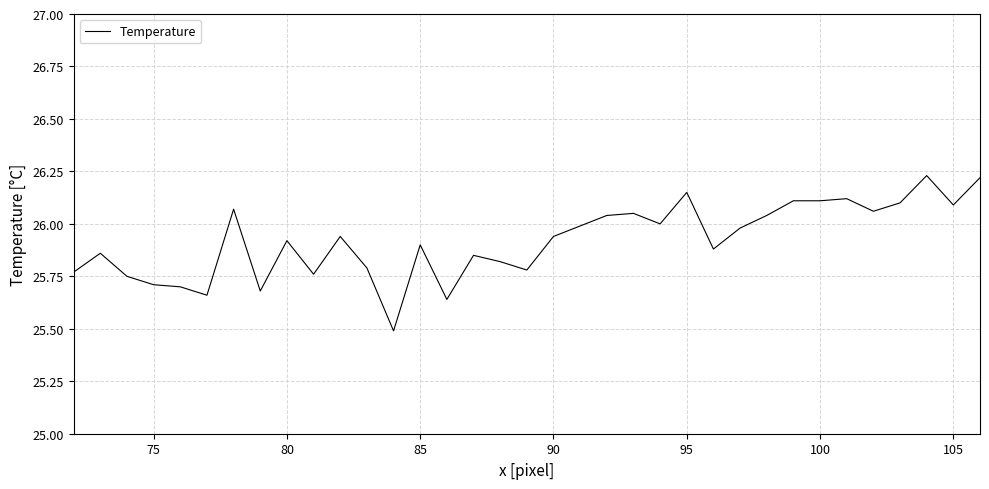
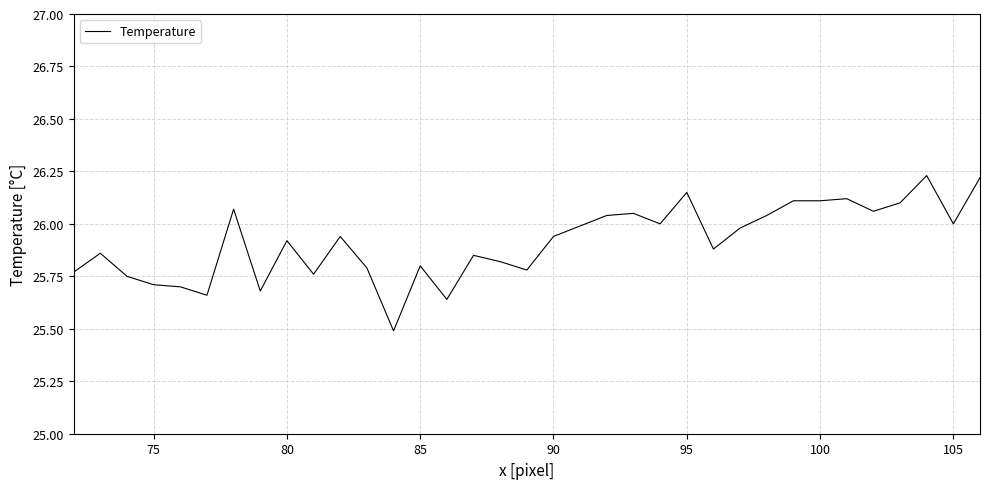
85: 25.9 -> 25.8
105: 26.09 -> 26.00
